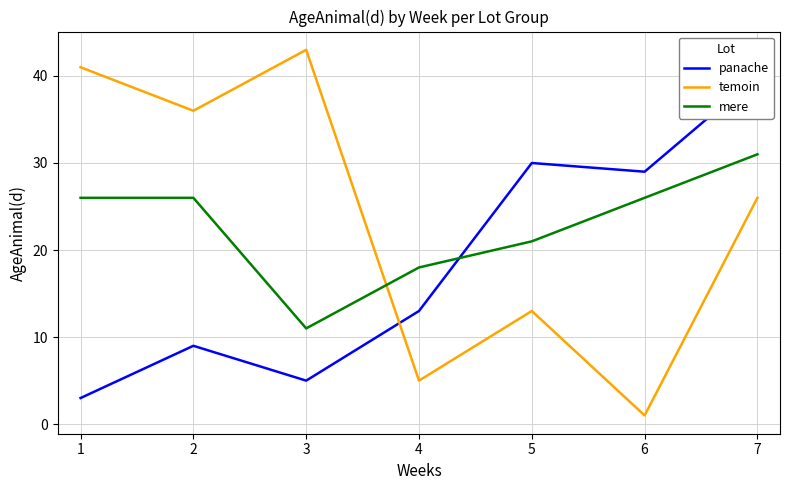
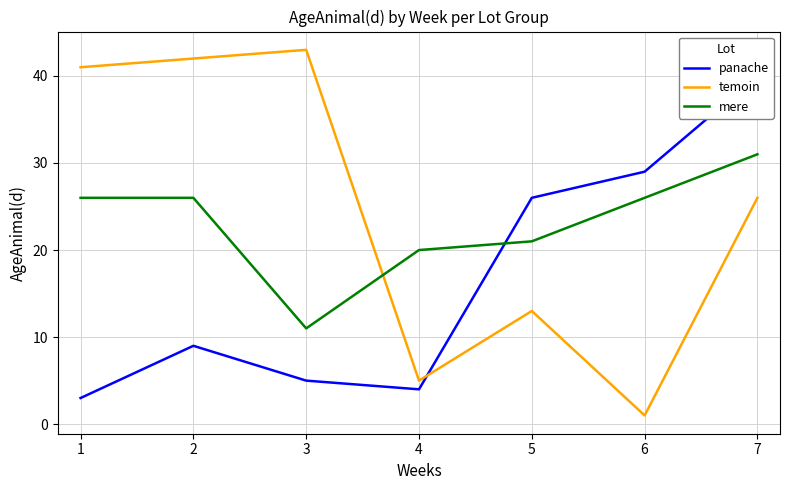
temoin, 2: 36 -> 42
panache, 4: 13 -> 4
mere, 4: 18 -> 20
panache, 5: 30 -> 26
